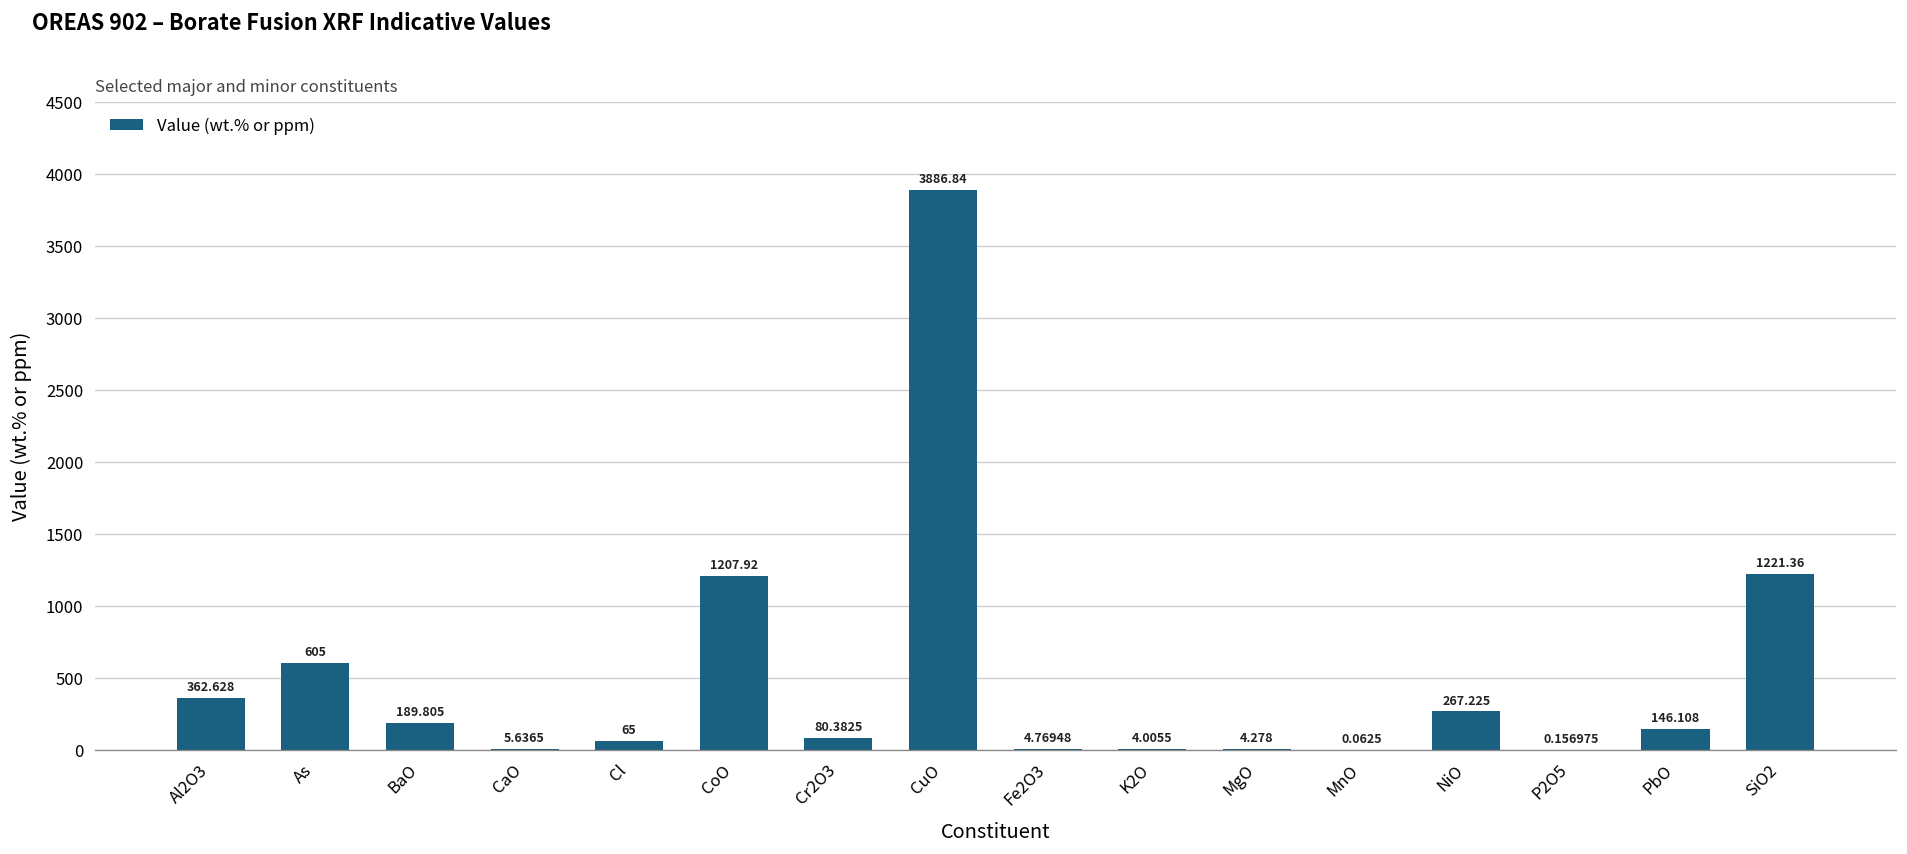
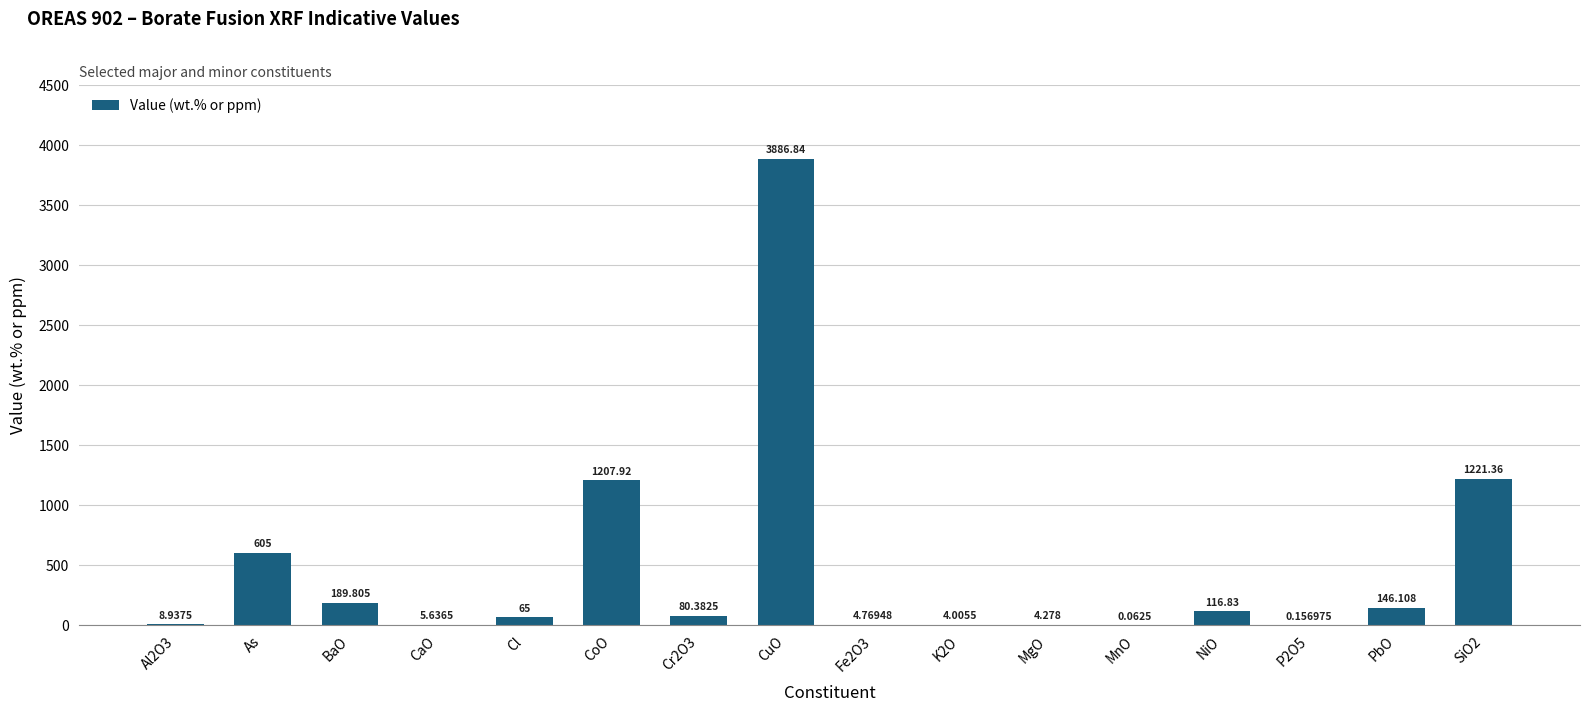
Al2O3: 362.628 -> 8.9375
NiO: 267.225 -> 116.83
